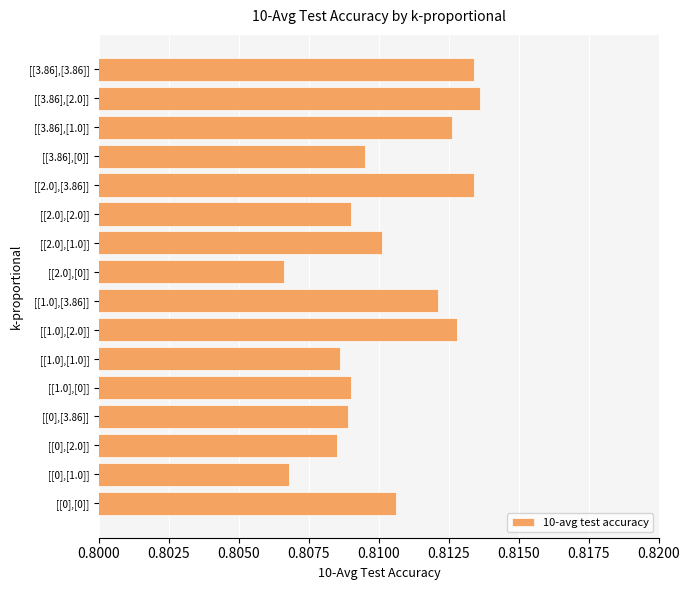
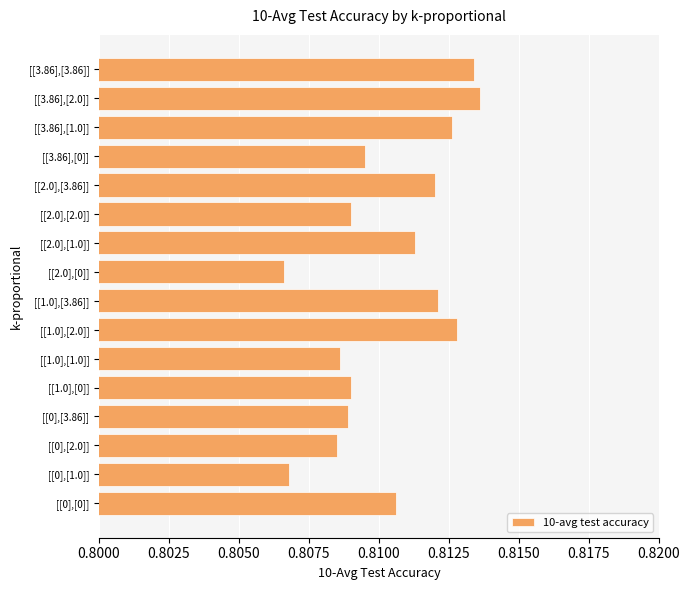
[[2.0],[3.86]]: 0.8134 -> 0.8120
[[2.0],[1.0]]: 0.8101 -> 0.8113
